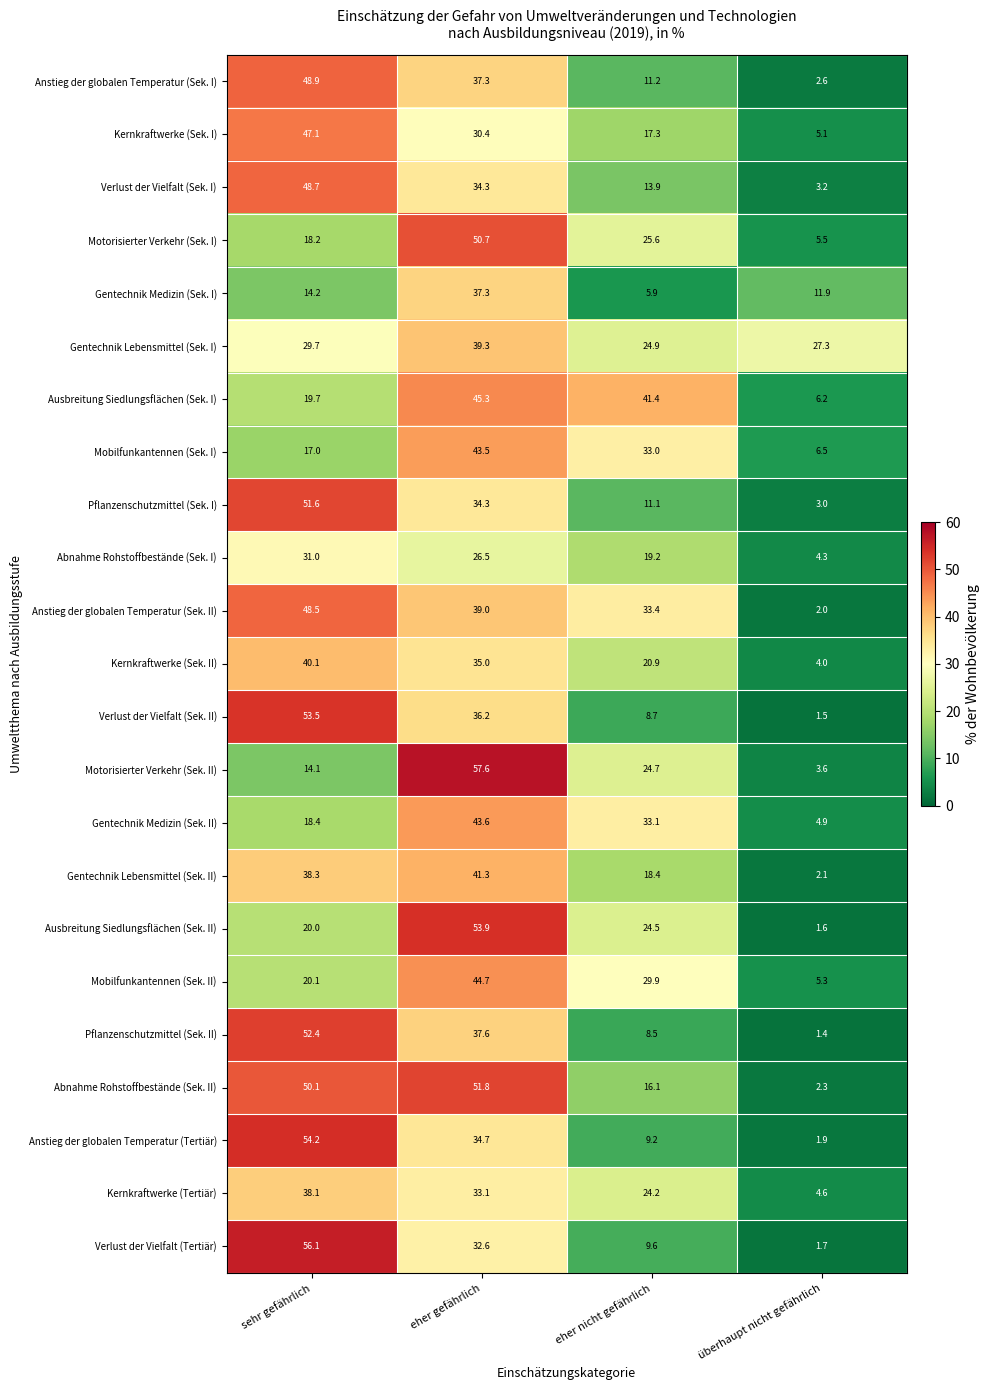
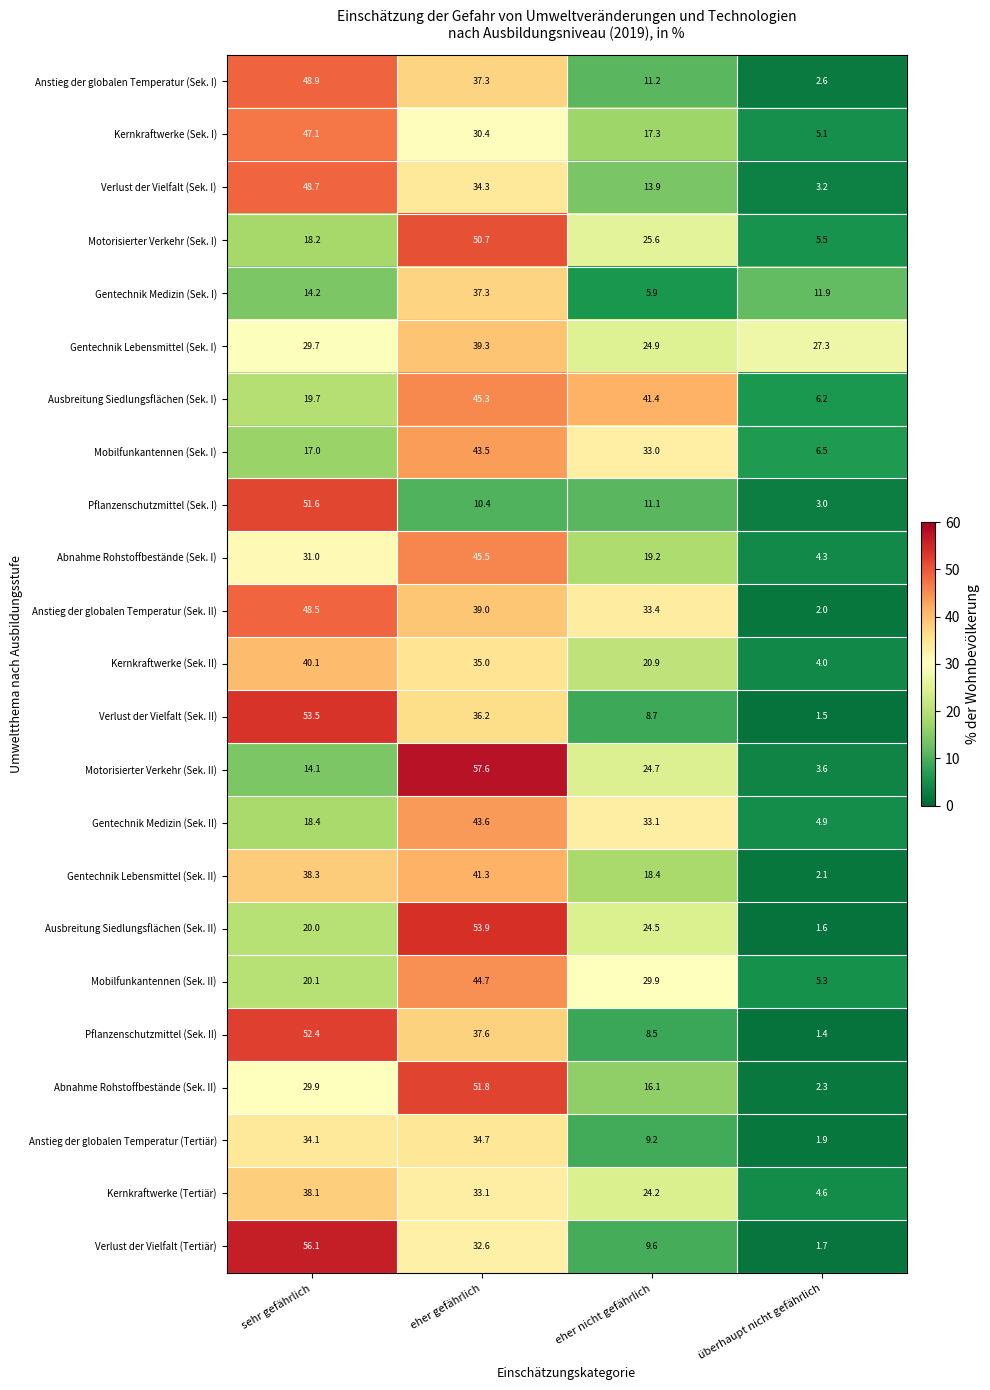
Pflanzenschutzmittel (Sek. I), eher gefährlich: 34.3 -> 10.4
Abnahme Rohstoffbestände (Sek. I), eher gefährlich: 26.5 -> 45.5
Abnahme Rohstoffbestände (Sek. II), sehr gefährlich: 50.1 -> 29.9
Anstieg der globalen Temperatur (Tertiär), sehr gefährlich: 54.2 -> 34.1
